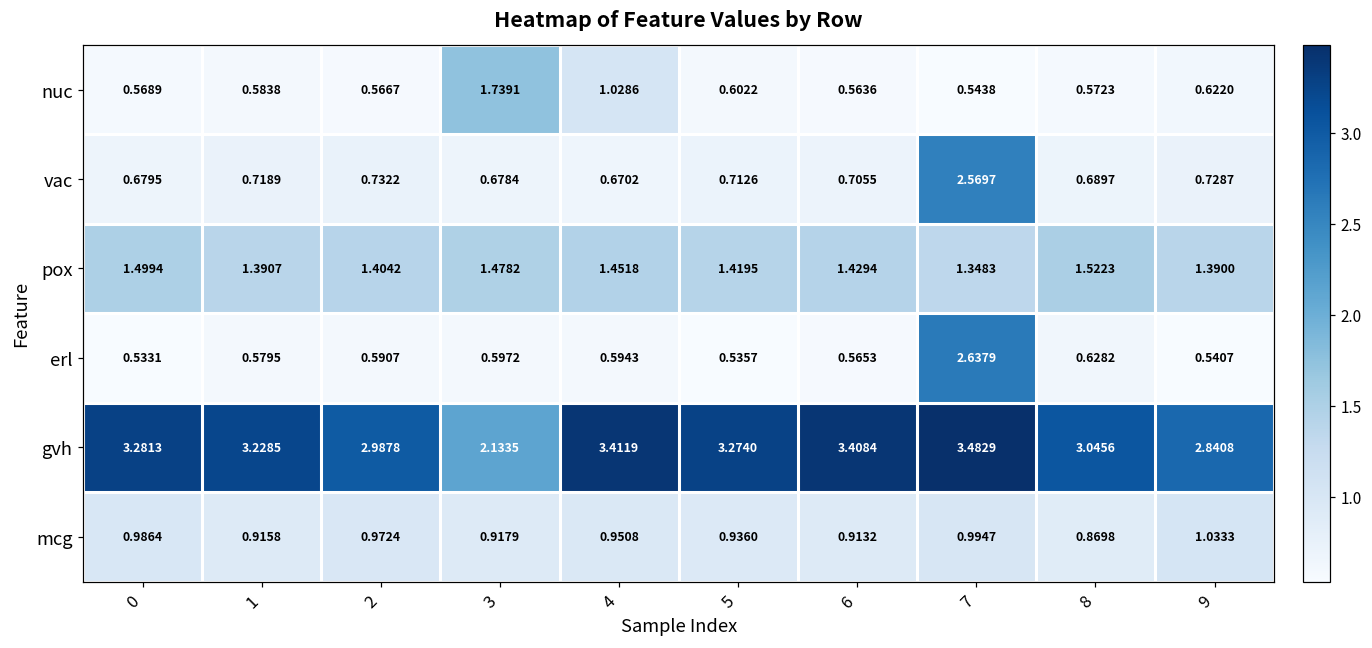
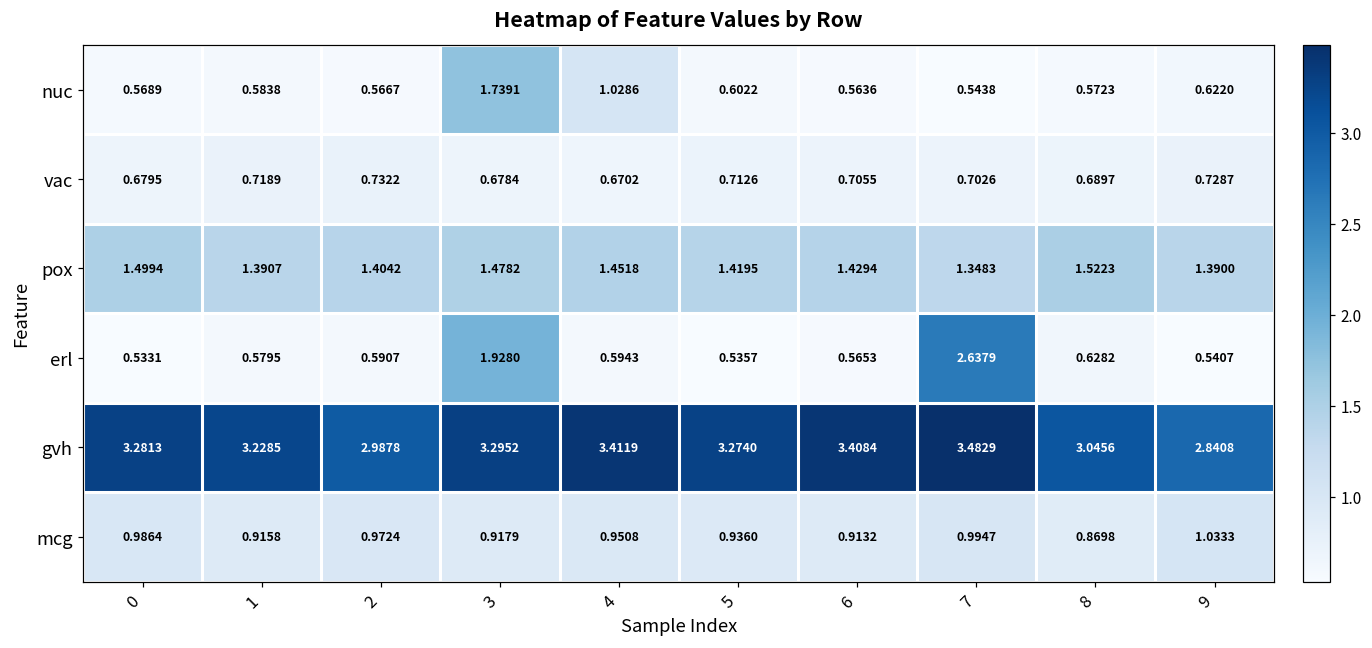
vac, 7: 2.5697 -> 0.7026
erl, 3: 0.5972 -> 1.9280
gvh, 3: 2.1335 -> 3.2952
